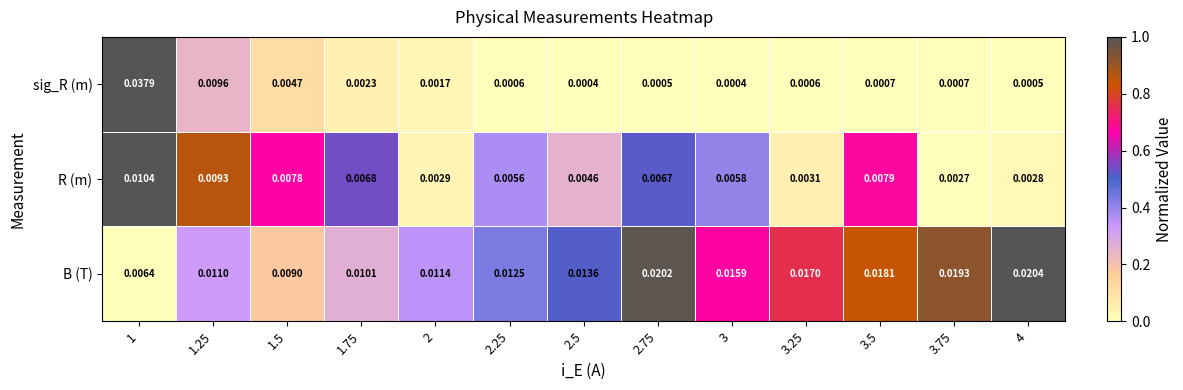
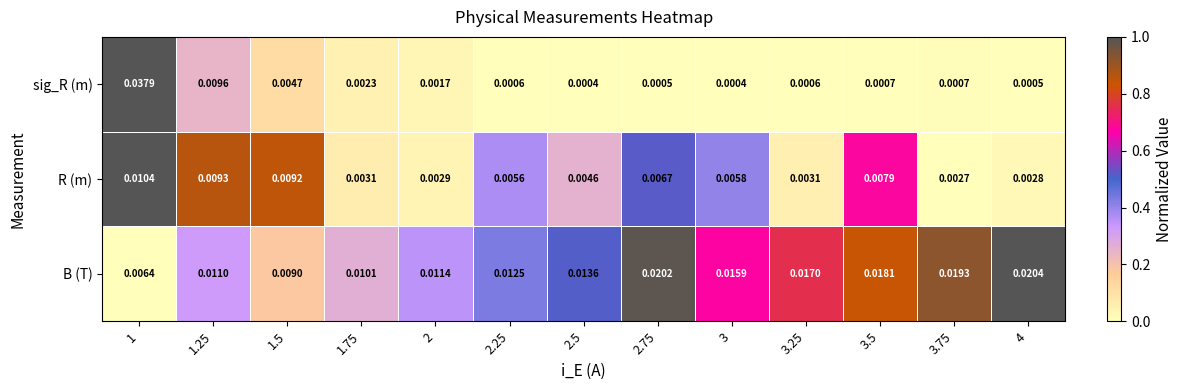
R (m), 1.5: 0.0078 -> 0.0092
R (m), 1.75: 0.0068 -> 0.0031
